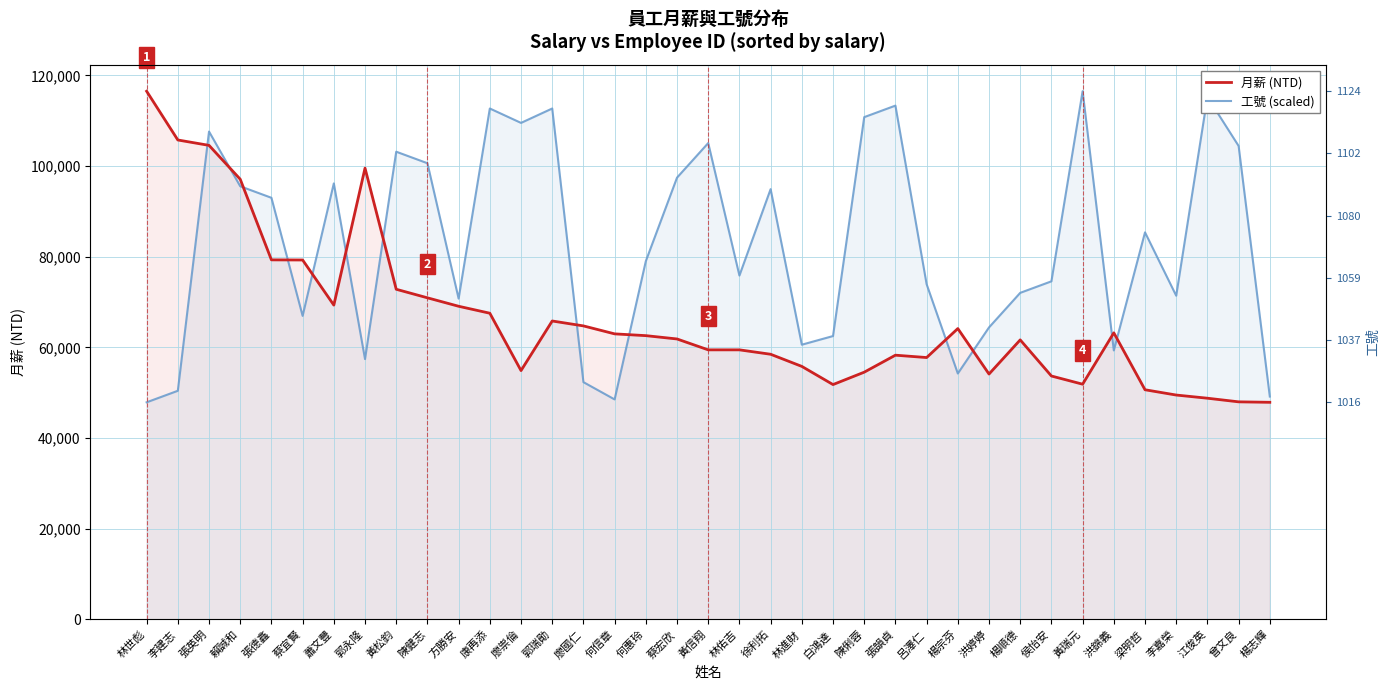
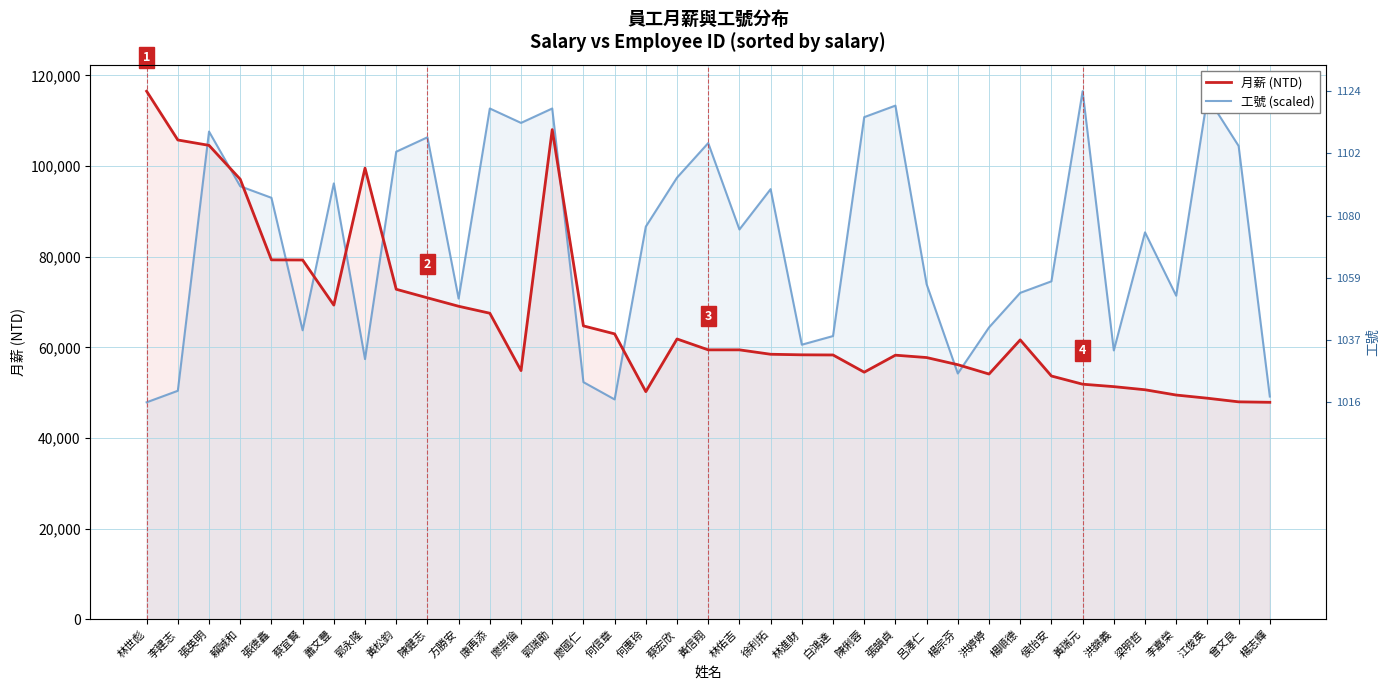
工號 (scaled), 蔡宜賢: 67,000 -> 64,000
工號 (scaled), 陳健志: 101,000 -> 106,000
月薪 (NTD), 郭瑞勛: 66,000 -> 108,000
月薪 (NTD), 何惠玲: 63,000 -> 50,000
工號 (scaled), 何惠玲: 79,000 -> 87,000
工號 (scaled), 林佑吉: 76,000 -> 86,000
月薪 (NTD), 林進財: 56,000 -> 58,000
月薪 (NTD), 白鴻達: 52,000 -> 58,000
月薪 (NTD), 楊宗芬: 64,000 -> 56,000
月薪 (NTD), 洪錦義: 63,000 -> 51,000
